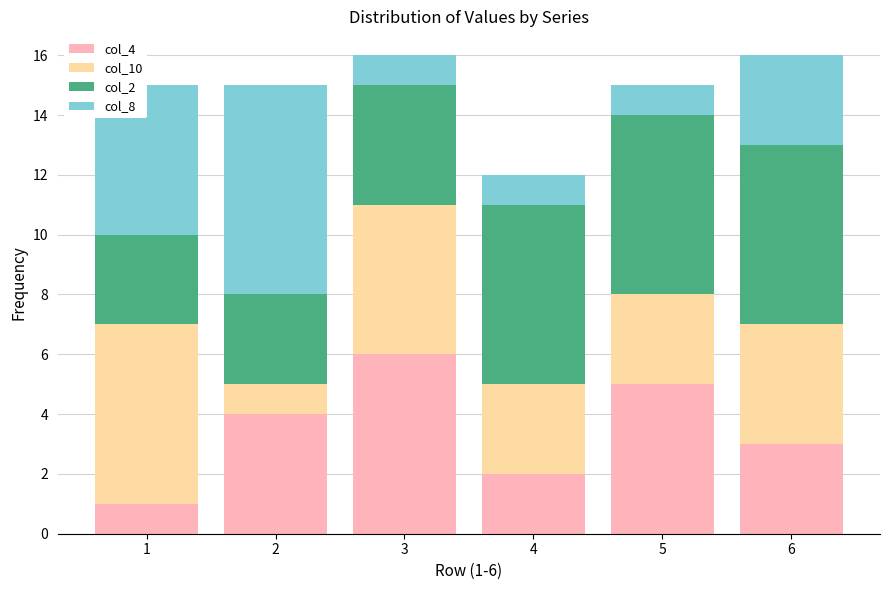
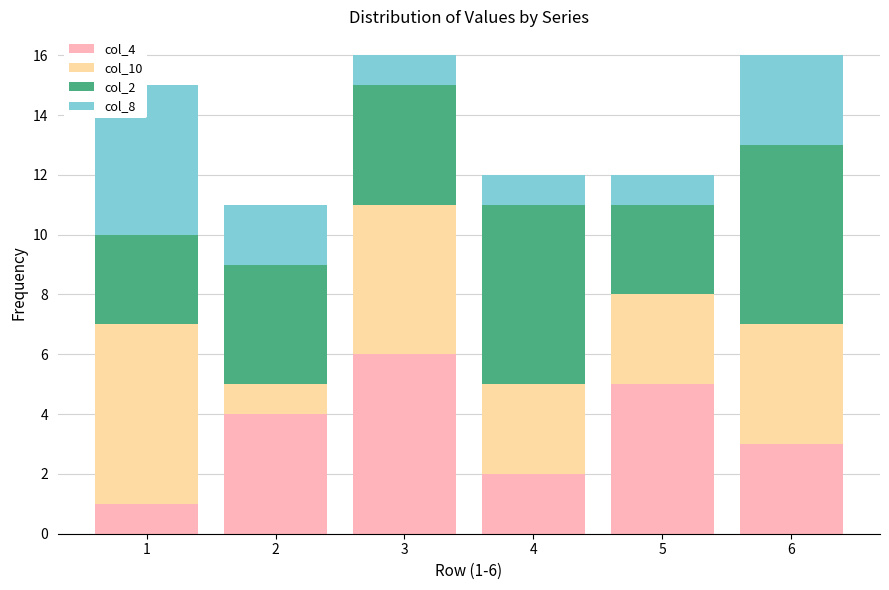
col_2, 2: 3 -> 4
col_8, 2: 7 -> 2
col_2, 5: 6 -> 3
